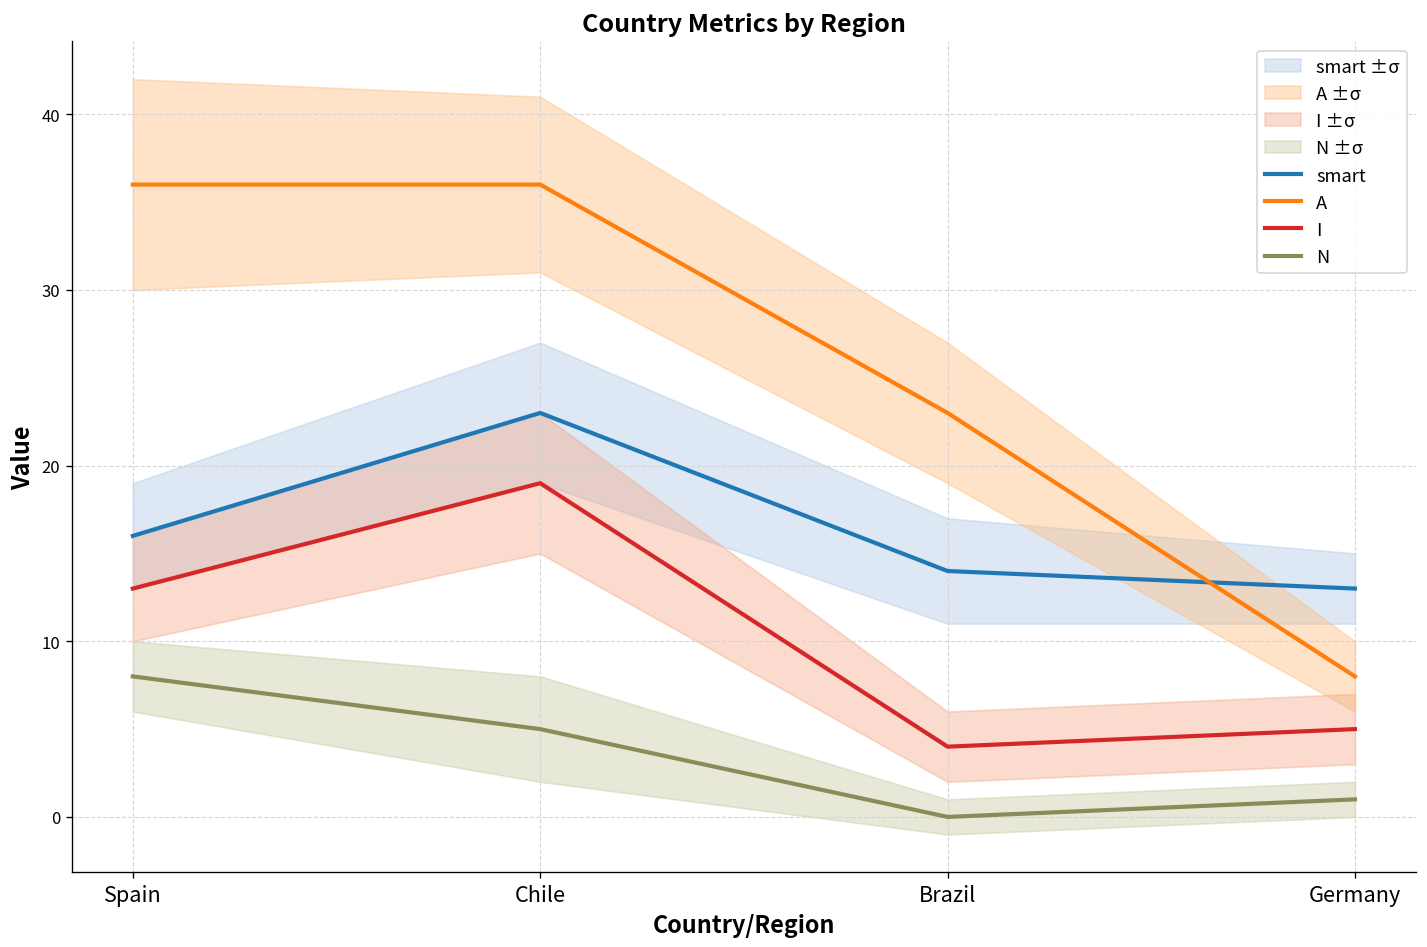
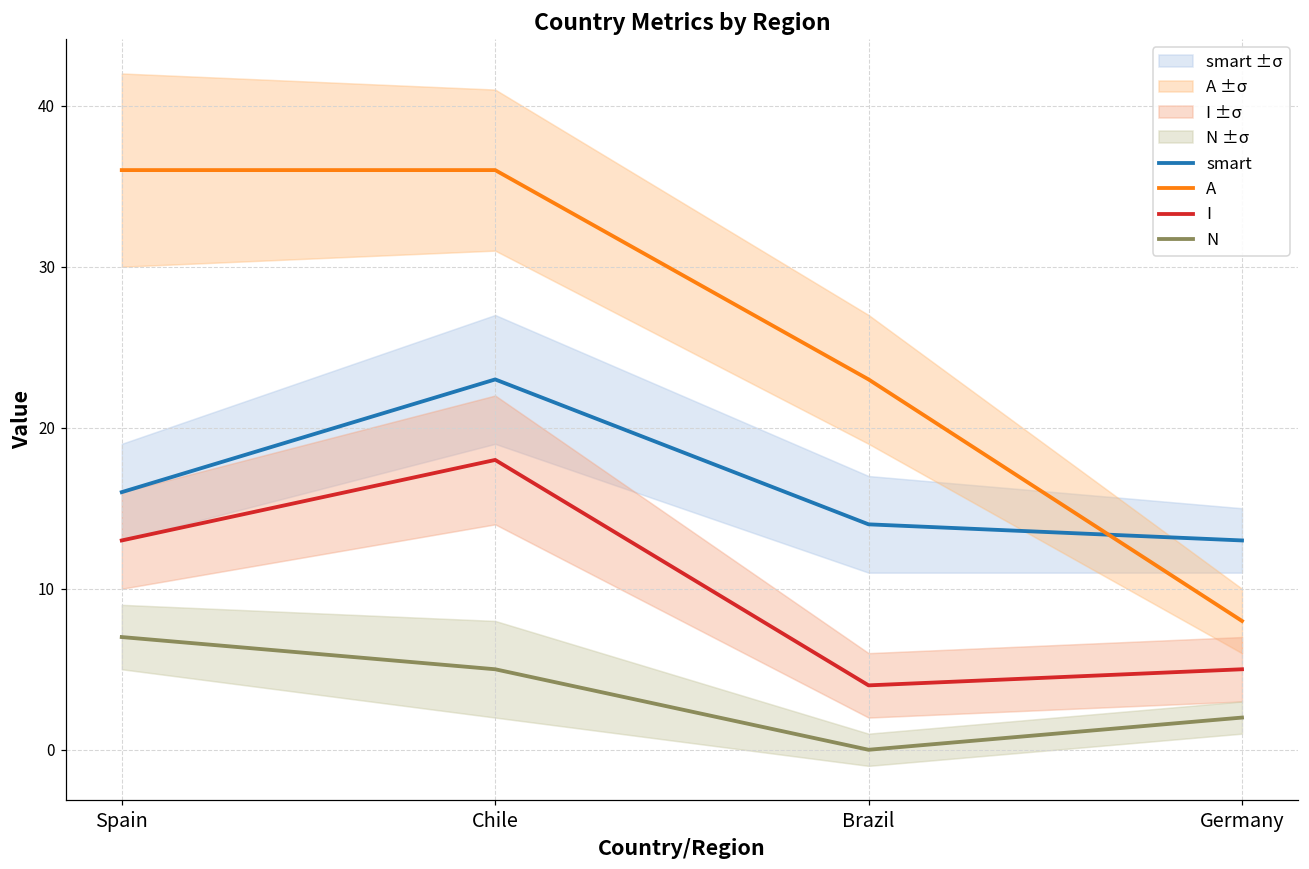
N, Spain: 8 -> 7
I, Chile: 19 -> 18
N, Germany: 1 -> 2
